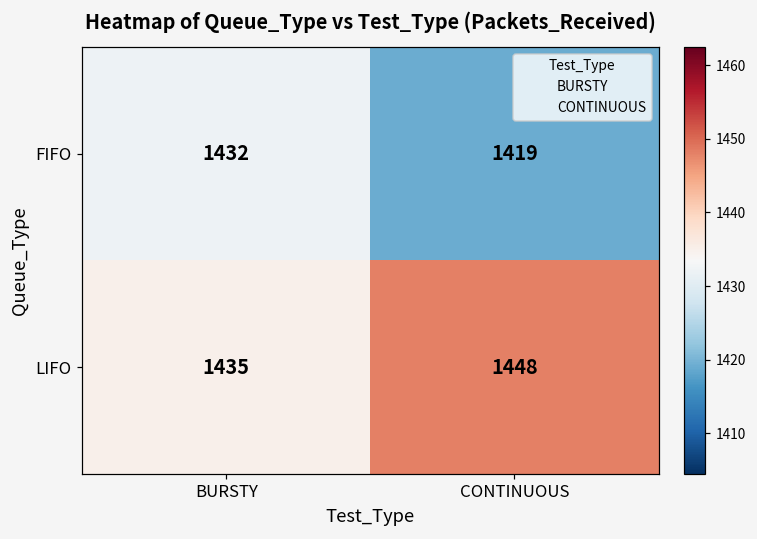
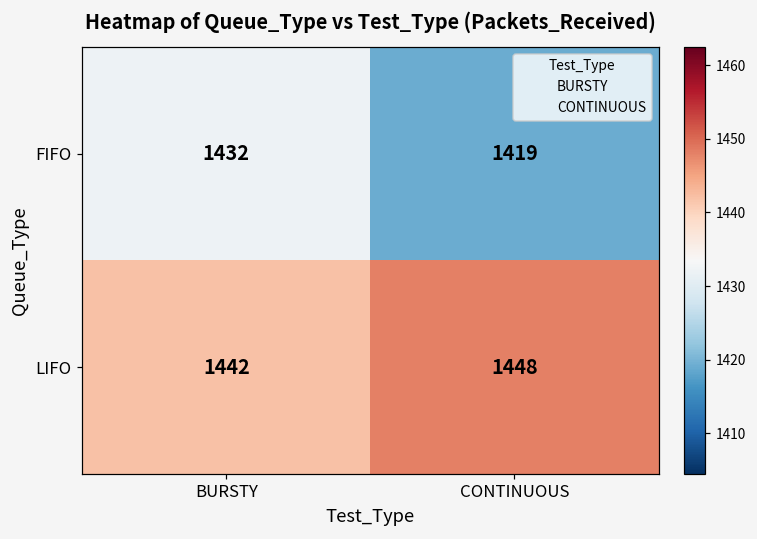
LIFO, BURSTY: 1435 -> 1442
